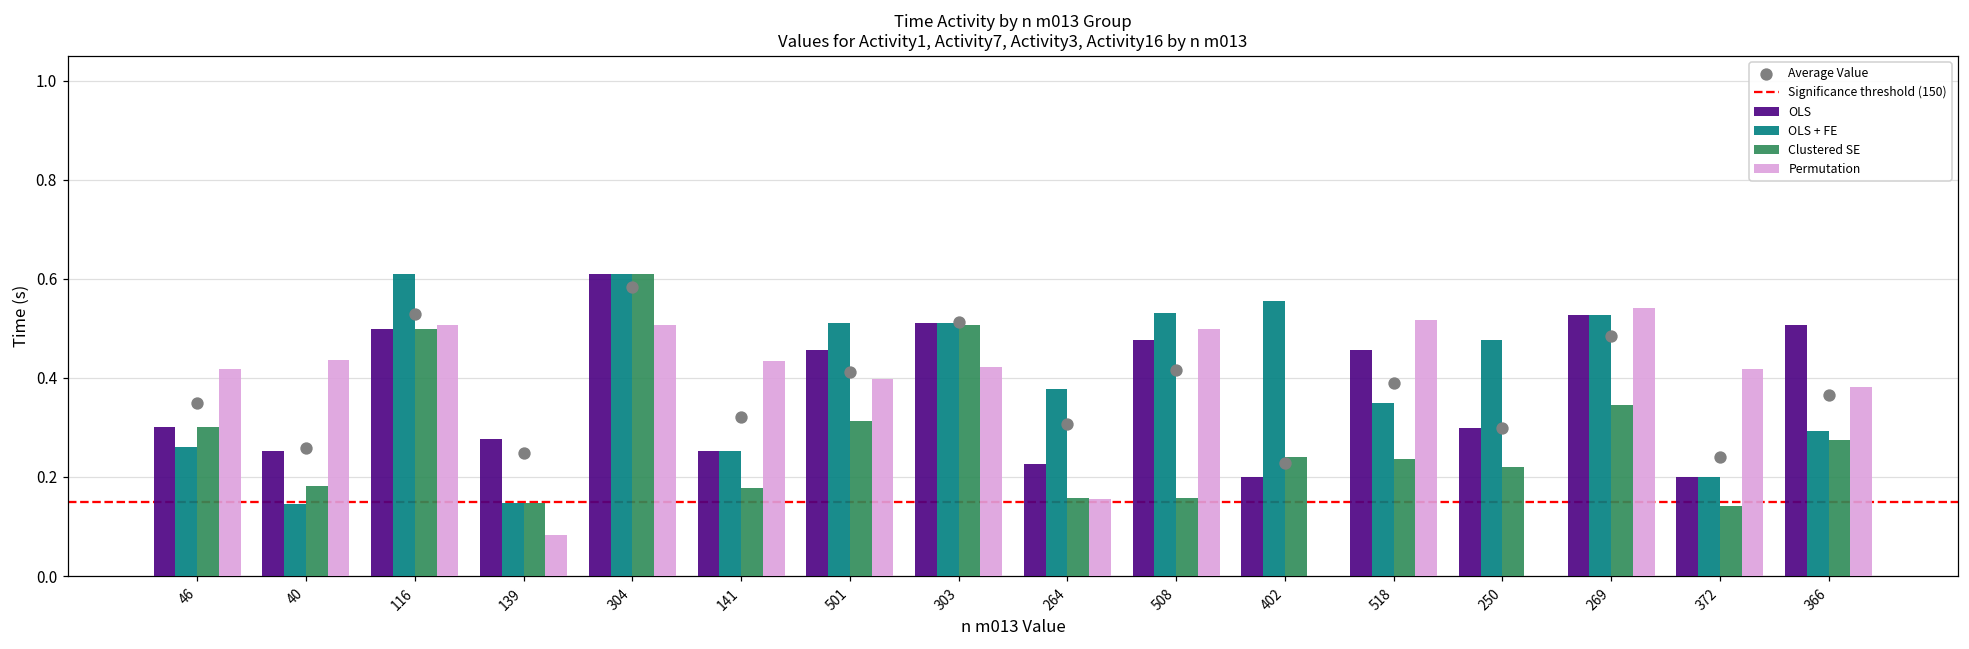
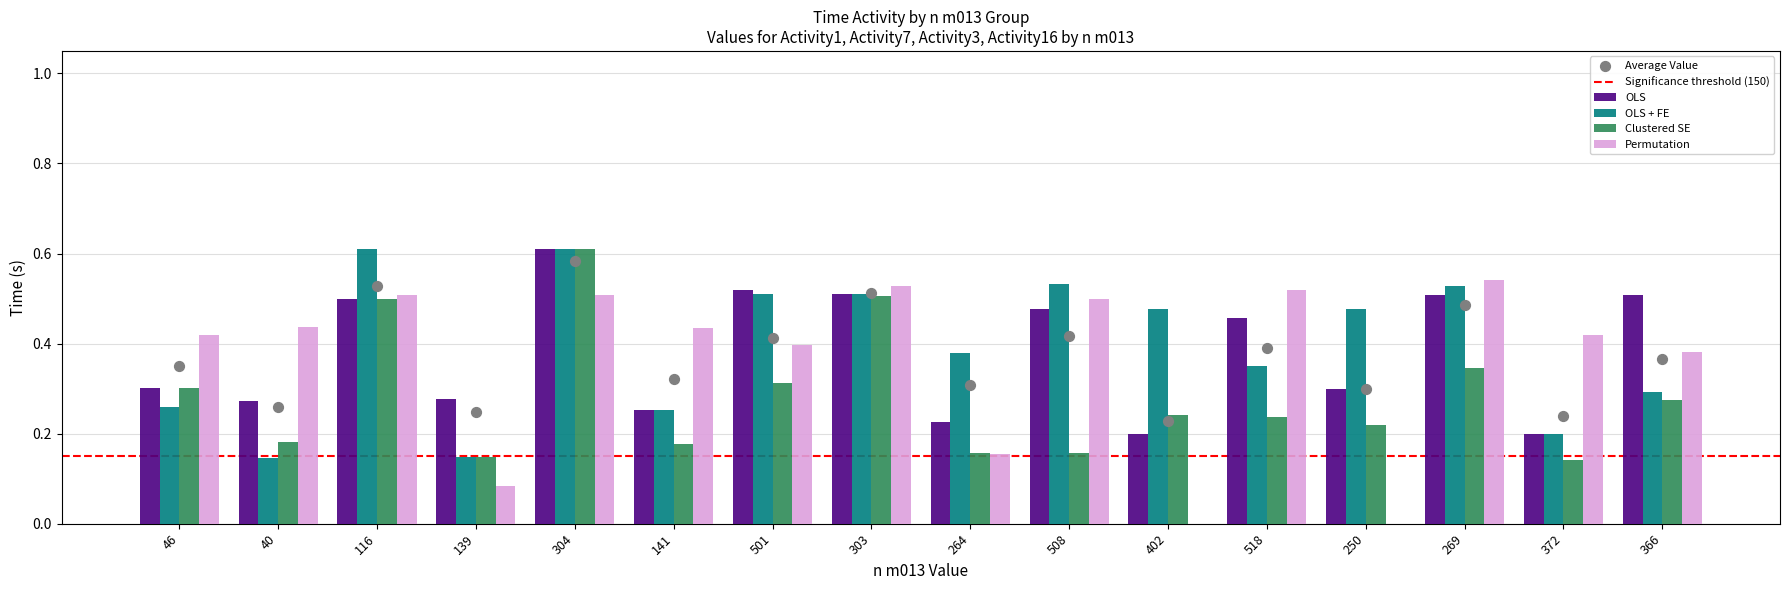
OLS, 40: 0.25 -> 0.27
OLS, 501: 0.46 -> 0.52
Permutation, 303: 0.42 -> 0.53
OLS + FE, 402: 0.56 -> 0.48
OLS, 269: 0.53 -> 0.51
